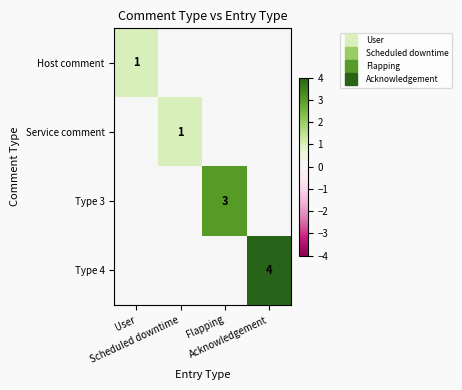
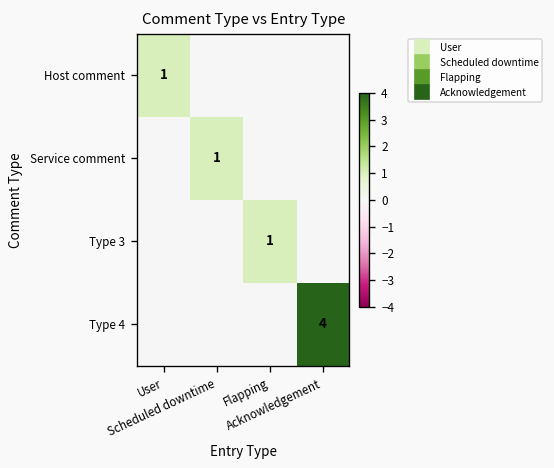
Type 3, Flapping: 3 -> 1
